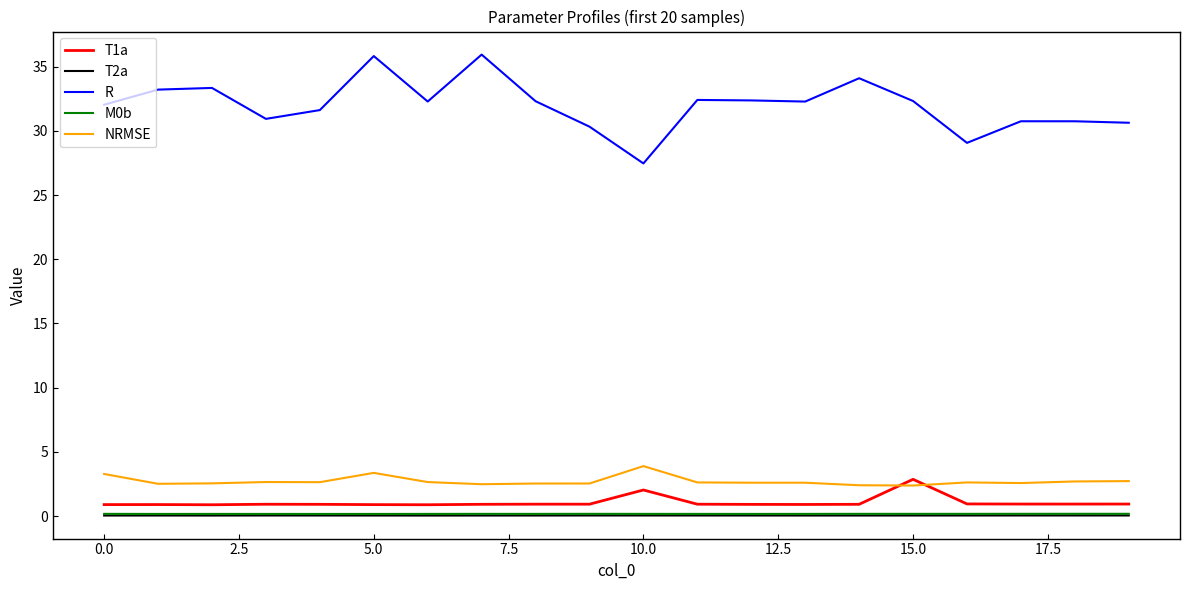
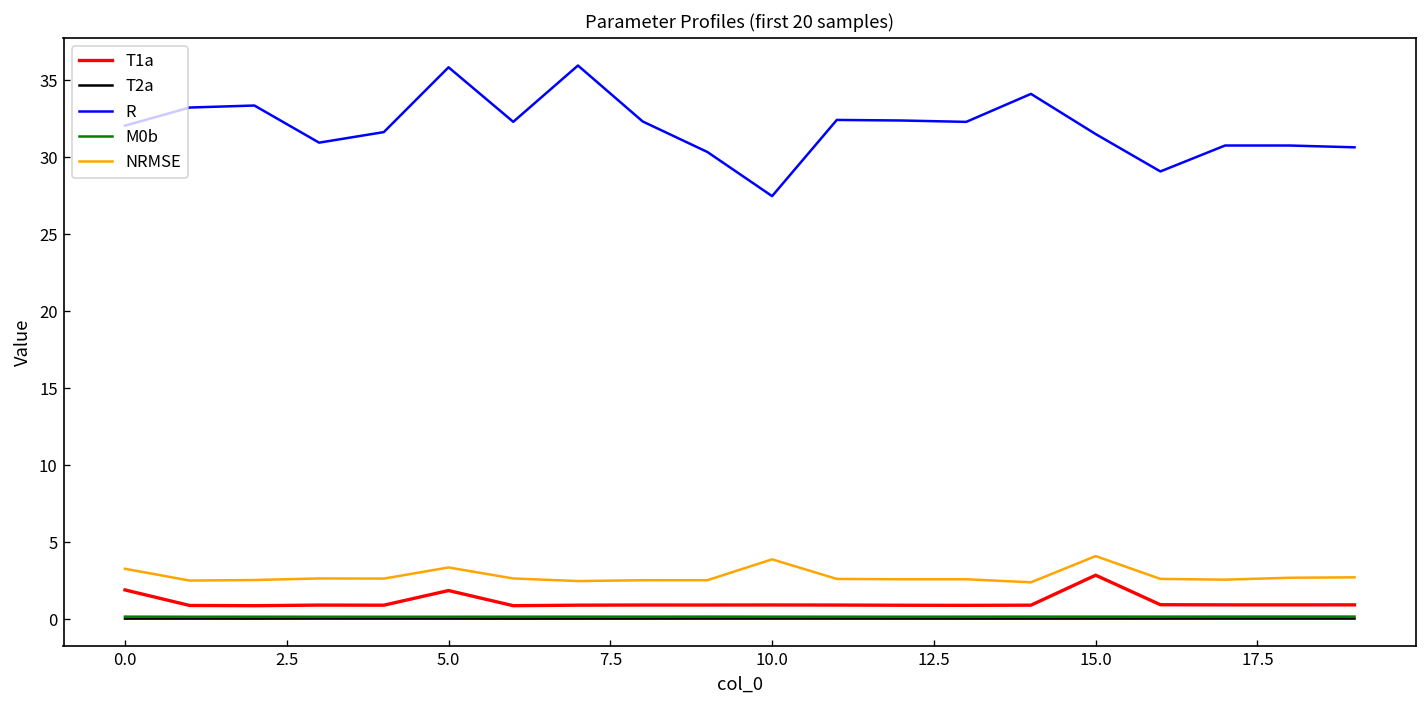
T1a, 0.0: 0.9 -> 1.9
T1a, 5.0: 0.9 -> 1.9
T1a, 10.0: 2.0 -> 0.9
R, 15.0: 32.3 -> 31.5
NRMSE, 15.0: 2.4 -> 4.1
